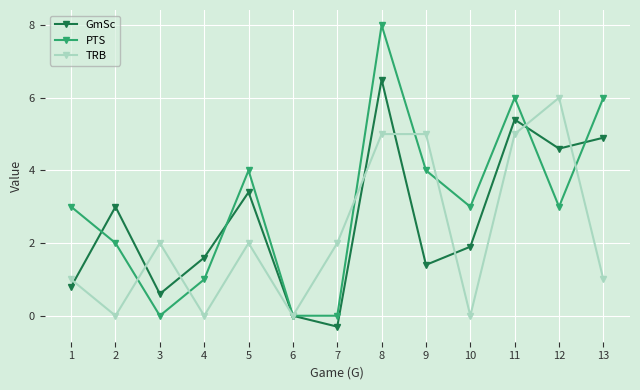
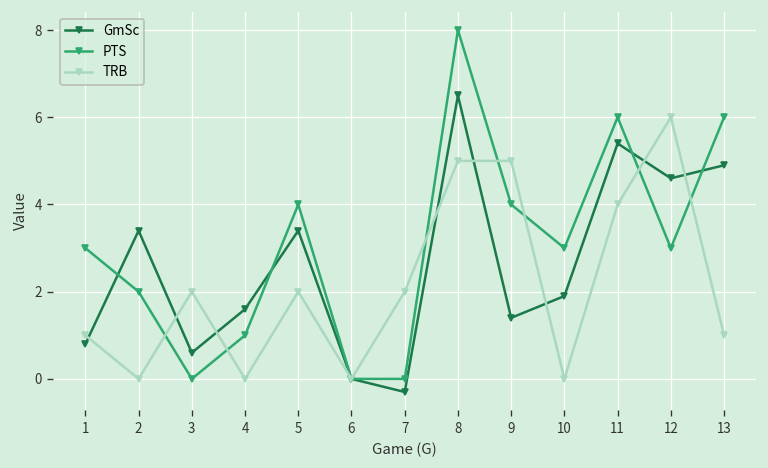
GmSc, 2: 3.0 -> 3.4
TRB, 11: 5 -> 4
